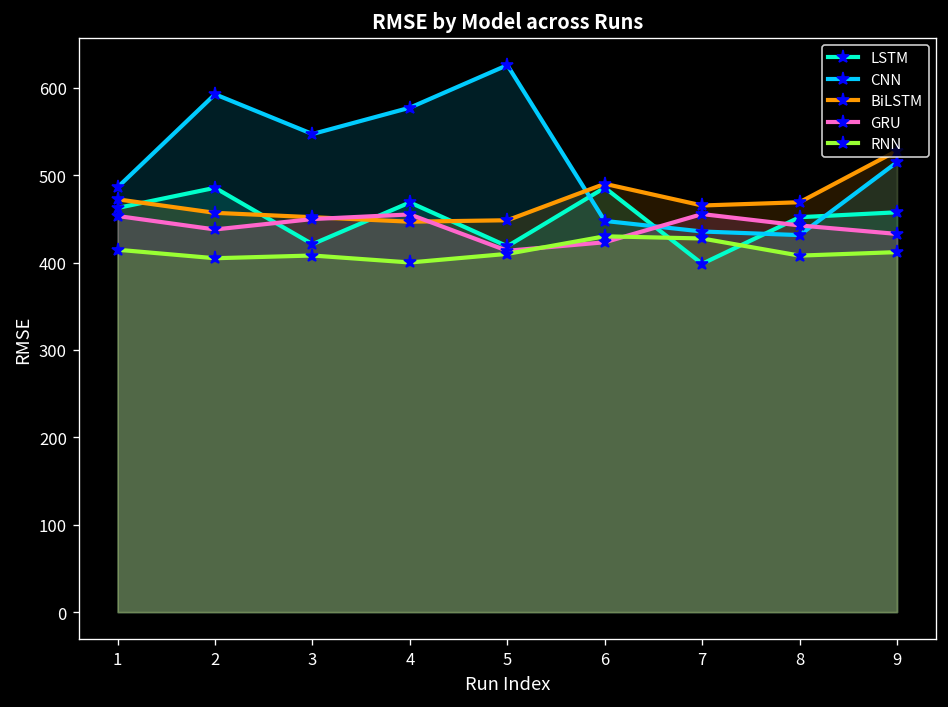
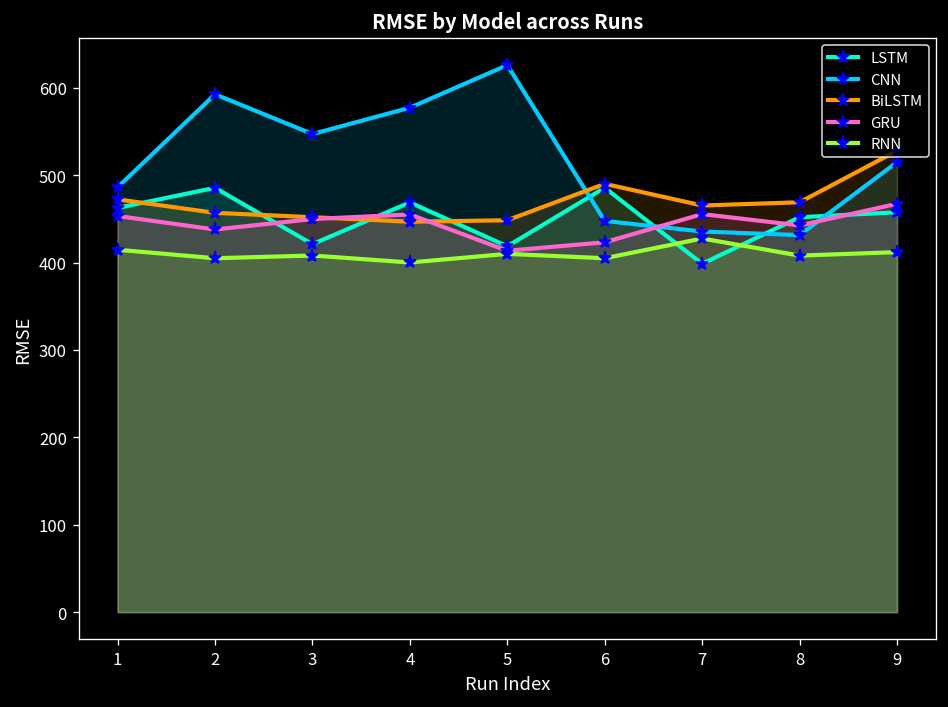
RNN, 6: 430 -> 410
GRU, 9: 430 -> 470
